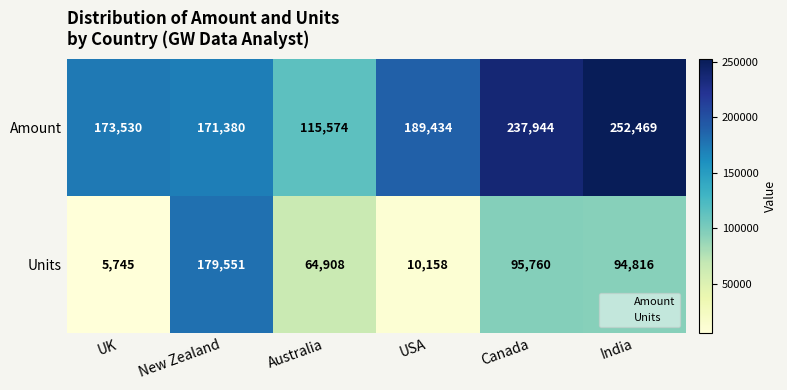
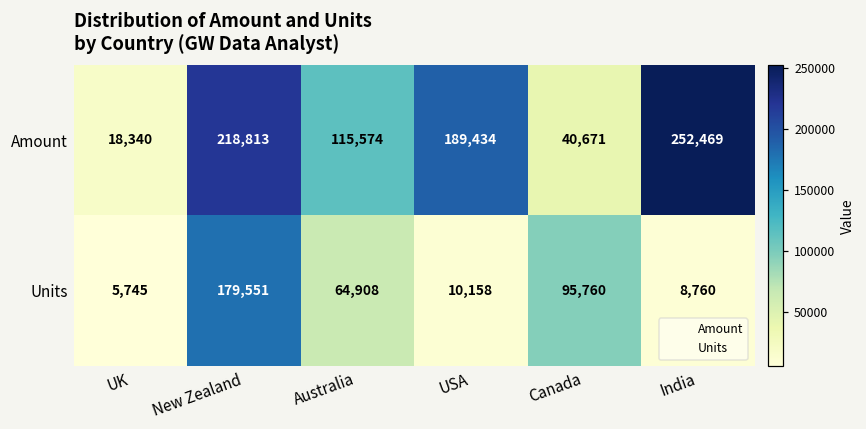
Amount, UK: 173,530 -> 18,340
Amount, New Zealand: 171,380 -> 218,813
Amount, Canada: 237,944 -> 40,671
Units, India: 94,816 -> 8,760
